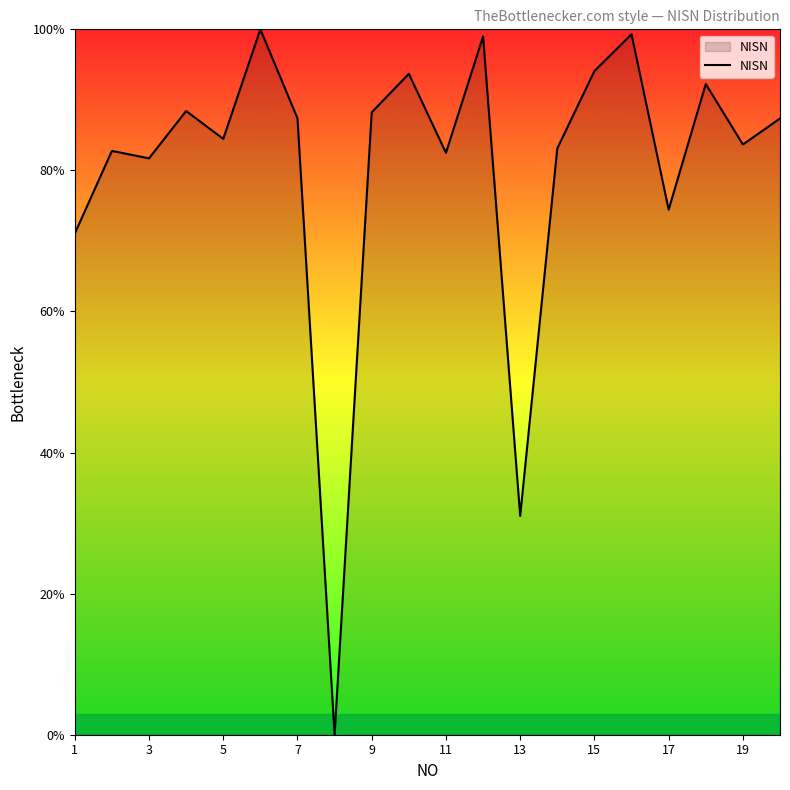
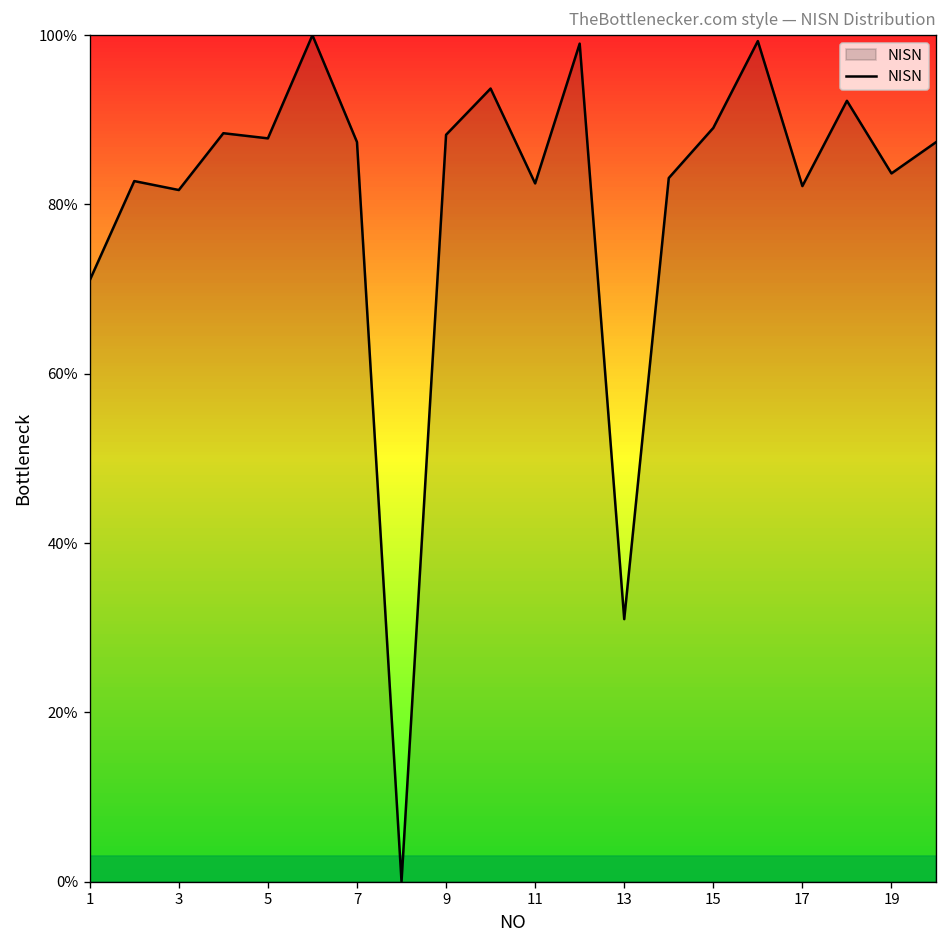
5: 84% -> 88%
15: 94% -> 89%
17: 74% -> 82%
